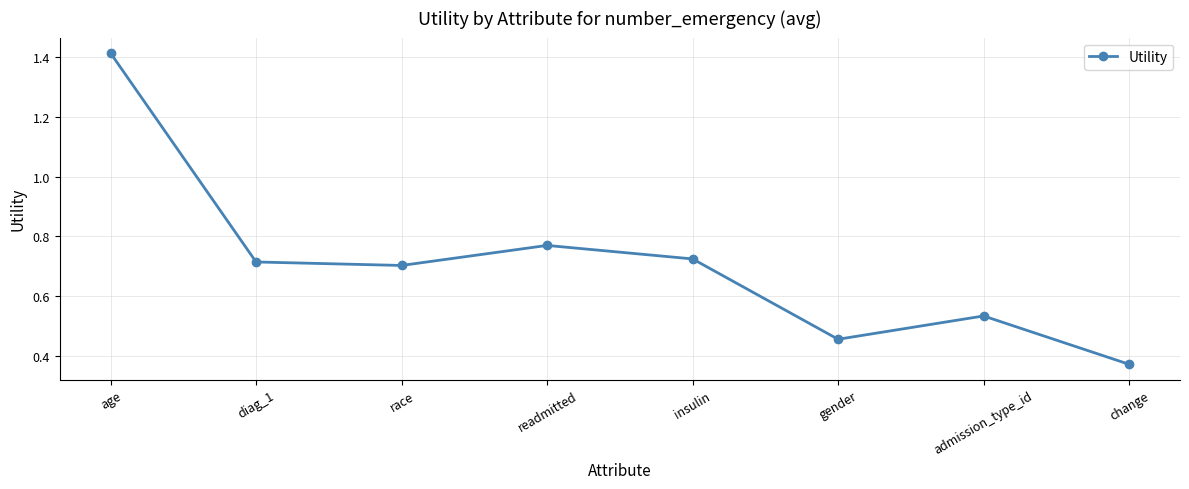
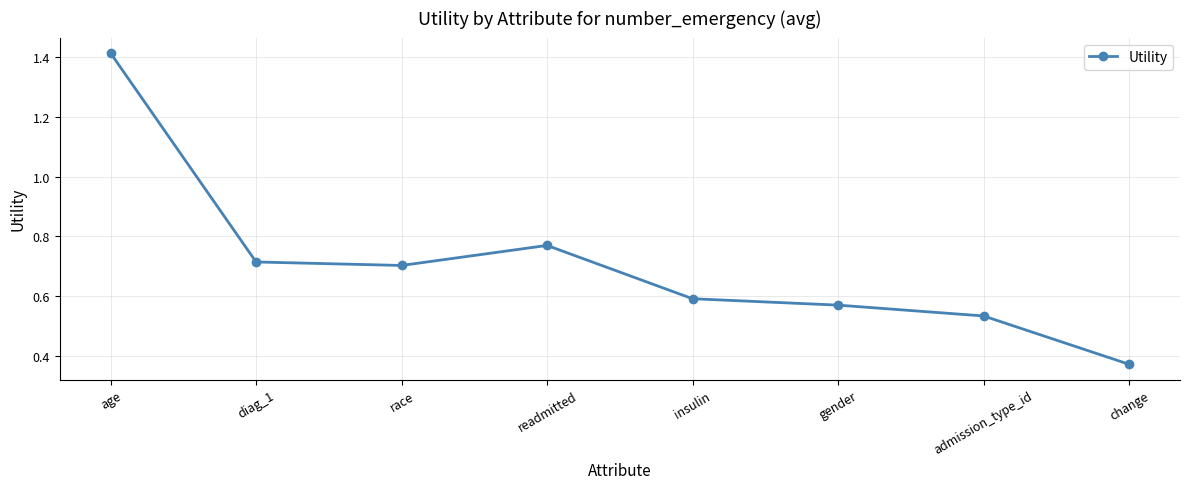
insulin: 0.72 -> 0.59
gender: 0.45 -> 0.57
